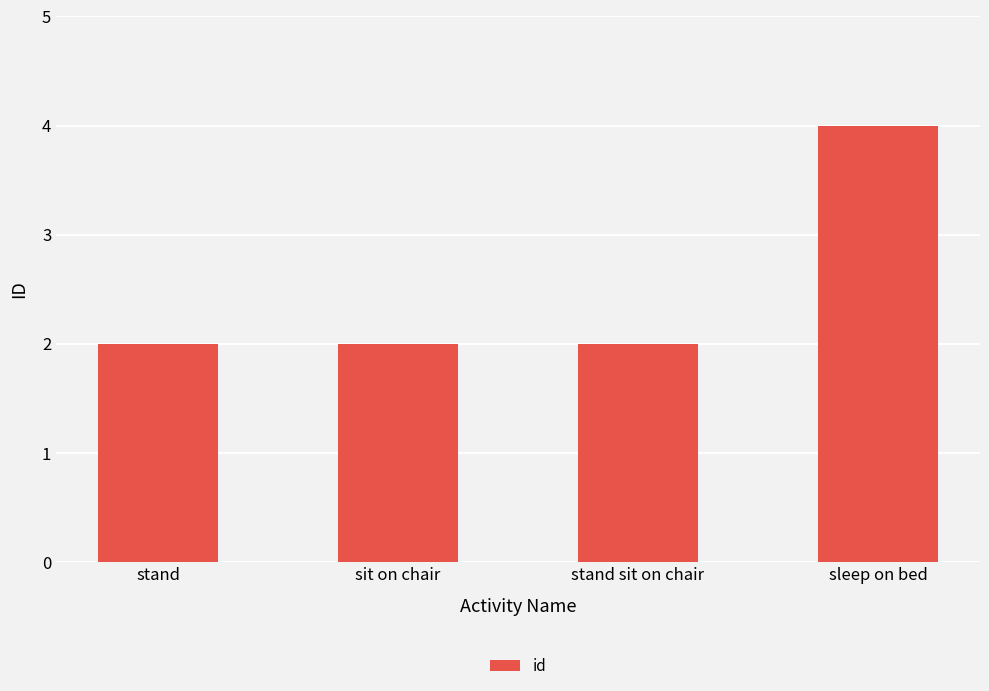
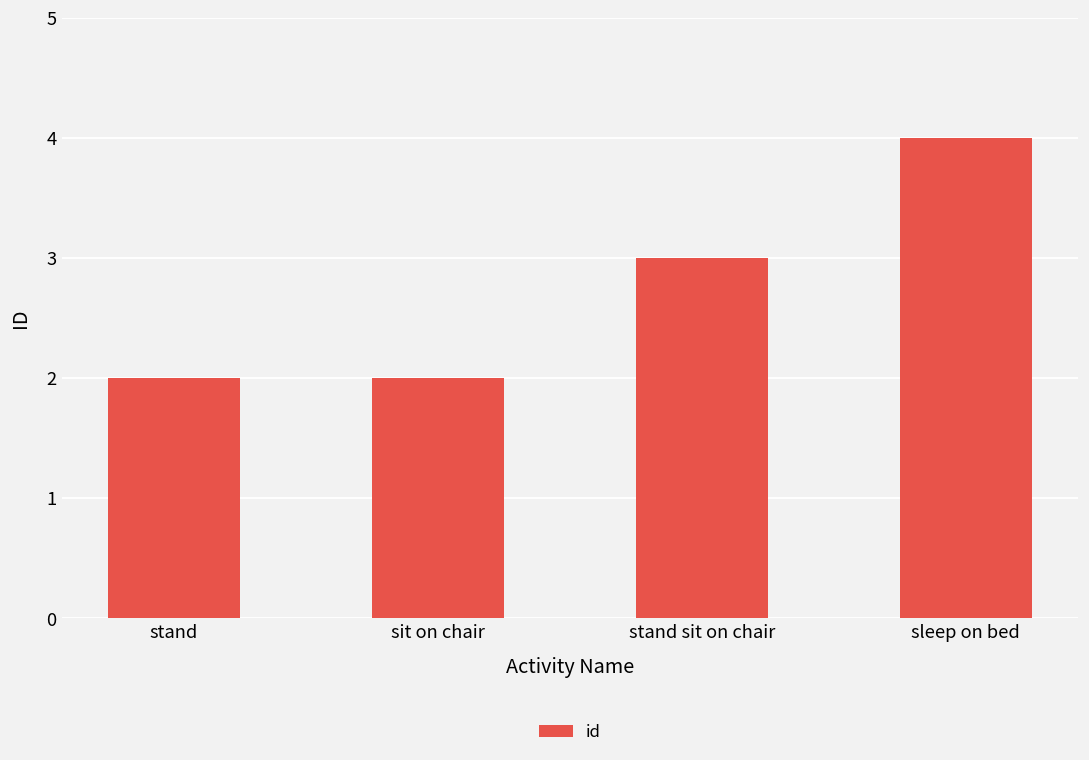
stand sit on chair: 2 -> 3
